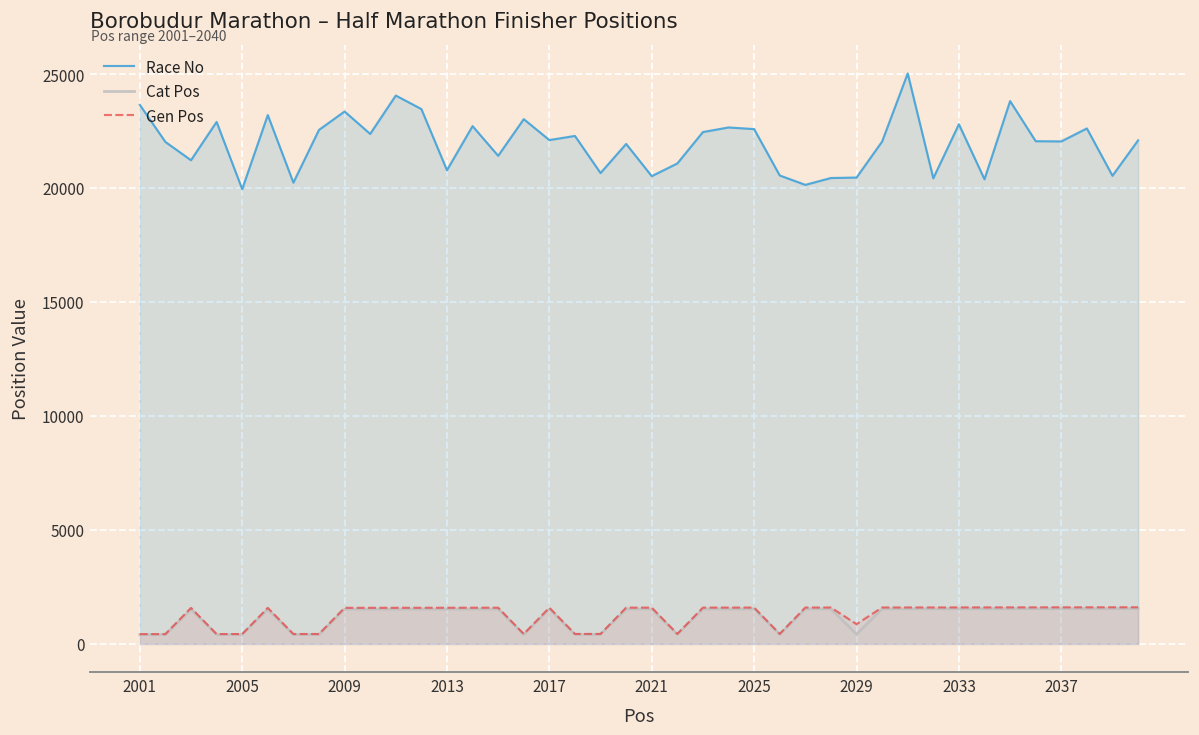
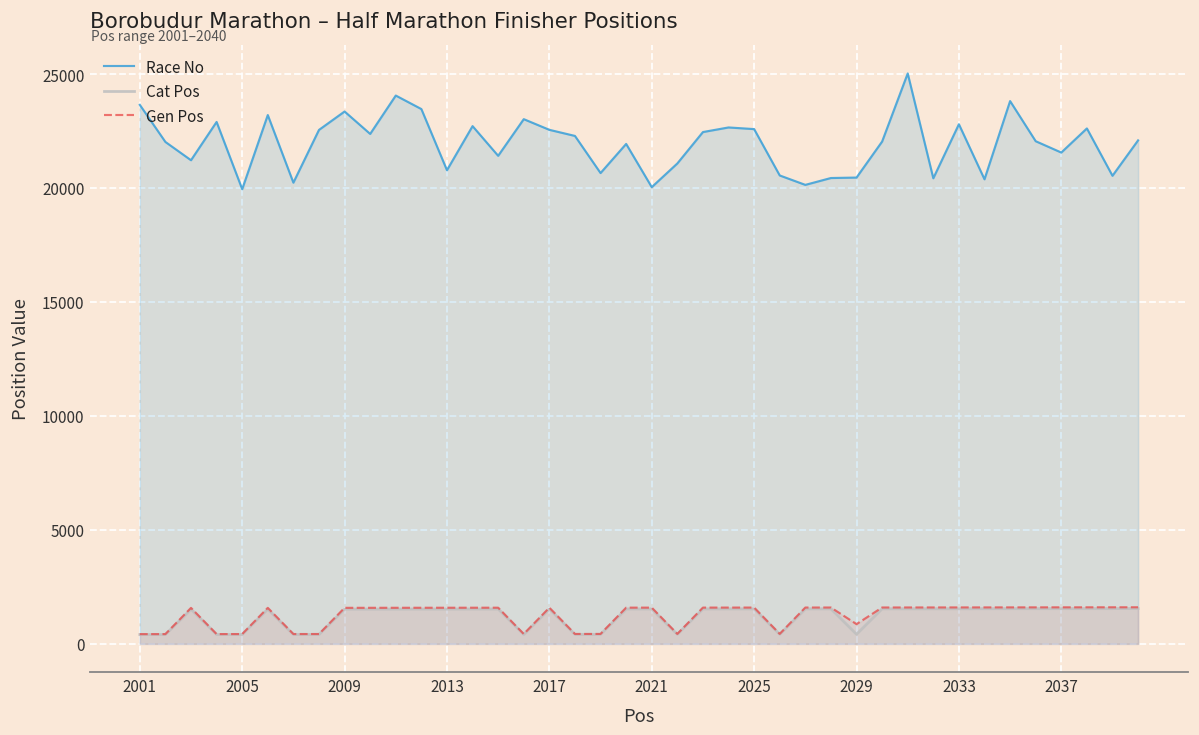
Race No, 2017: 22100 -> 22600
Race No, 2021: 20500 -> 20000
Race No, 2037: 22000 -> 21600
